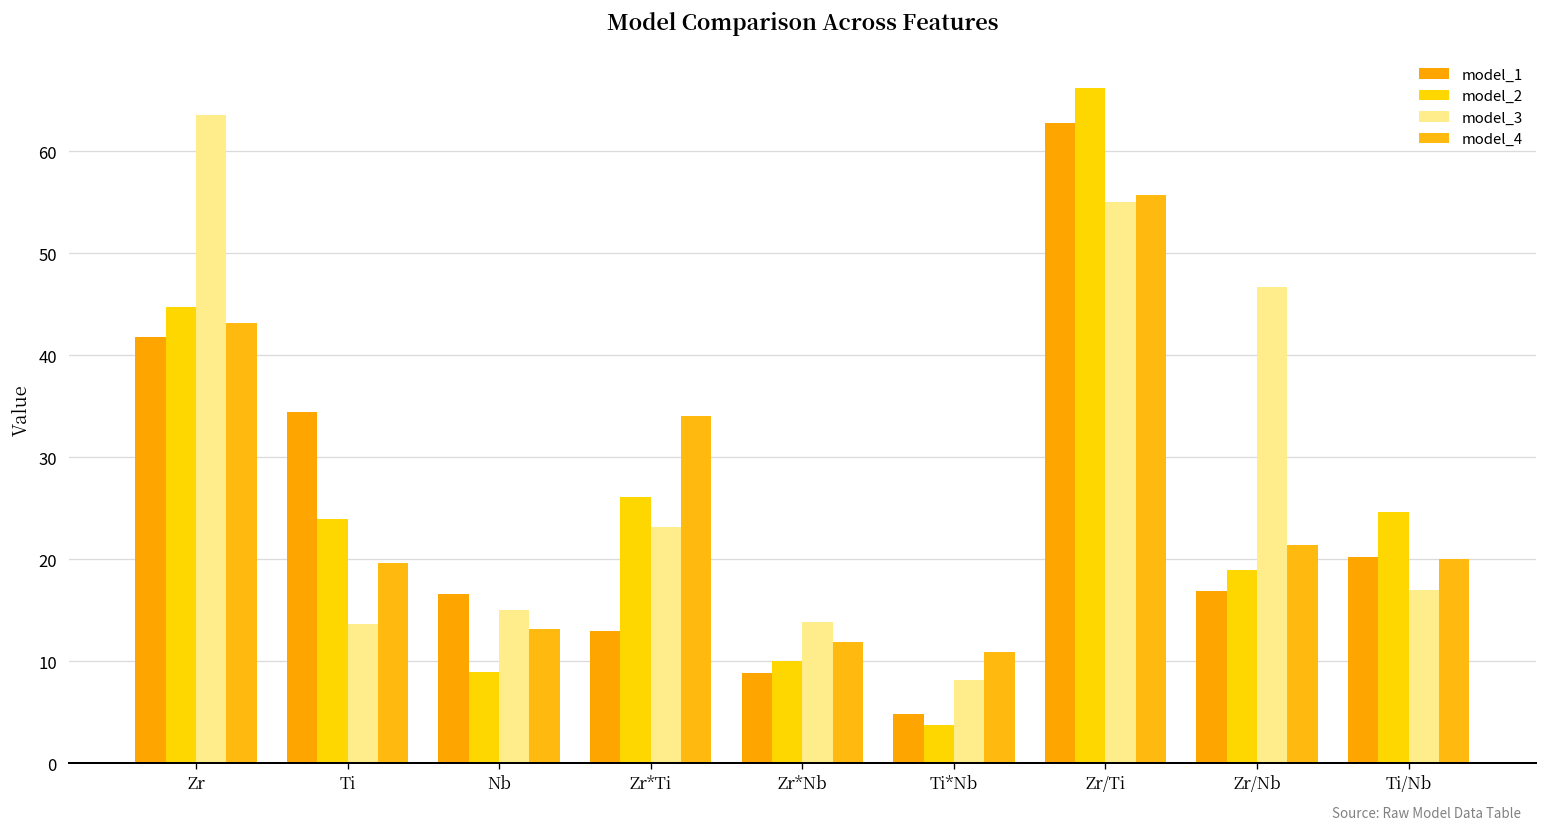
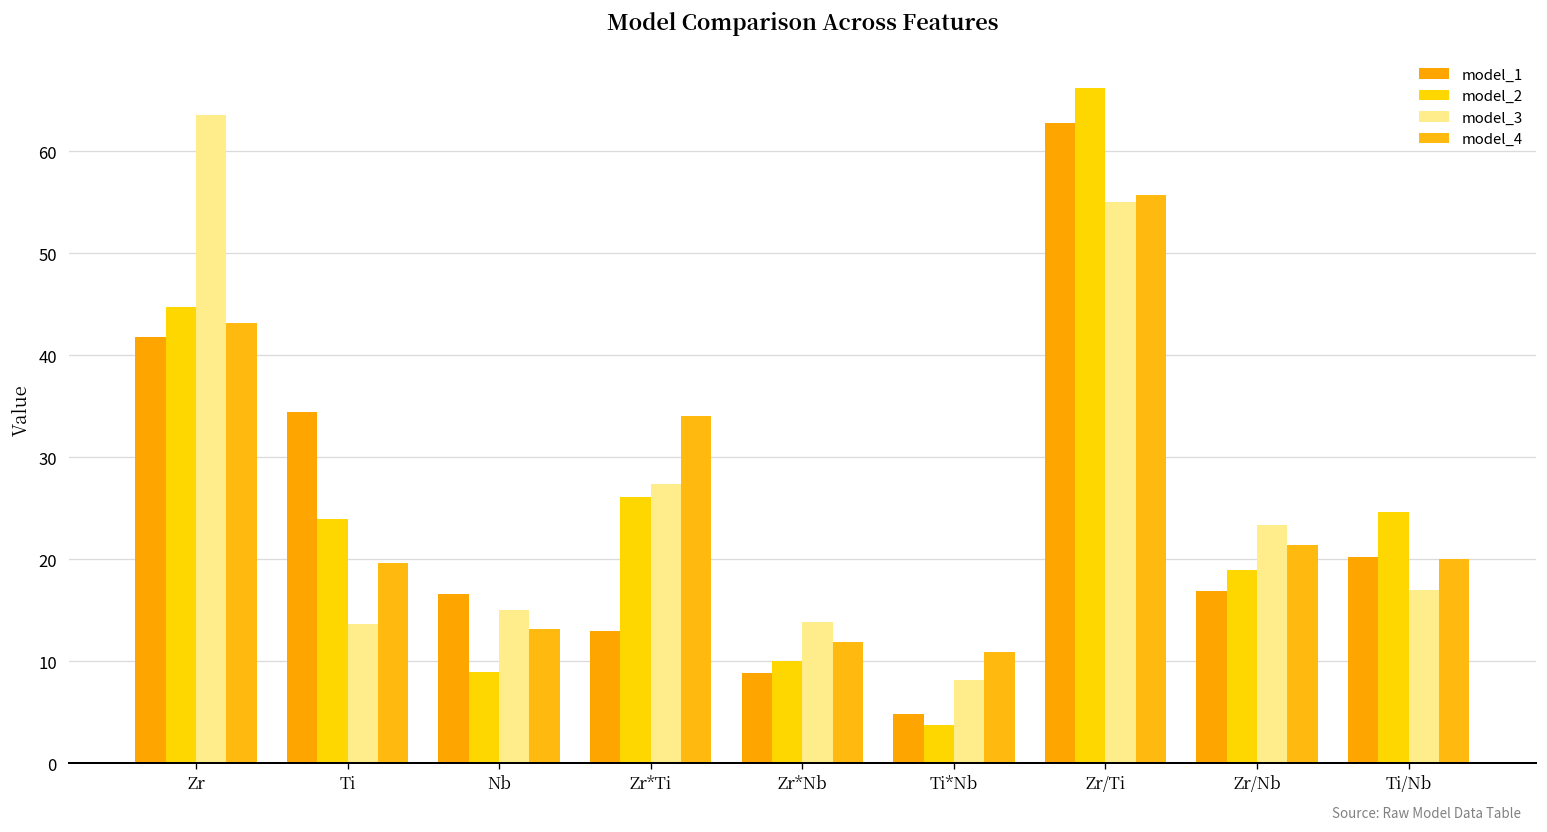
model_3, Zr*Ti: 23 -> 27
model_3, Zr/Nb: 47 -> 23
